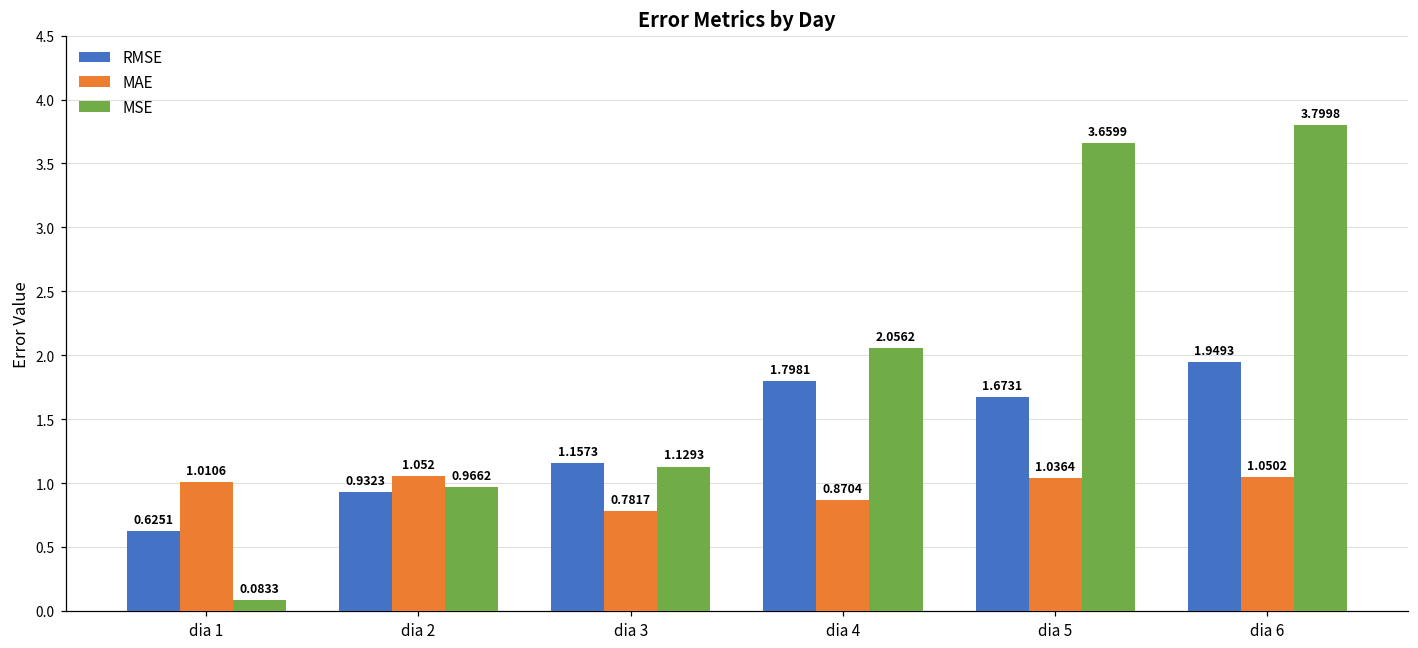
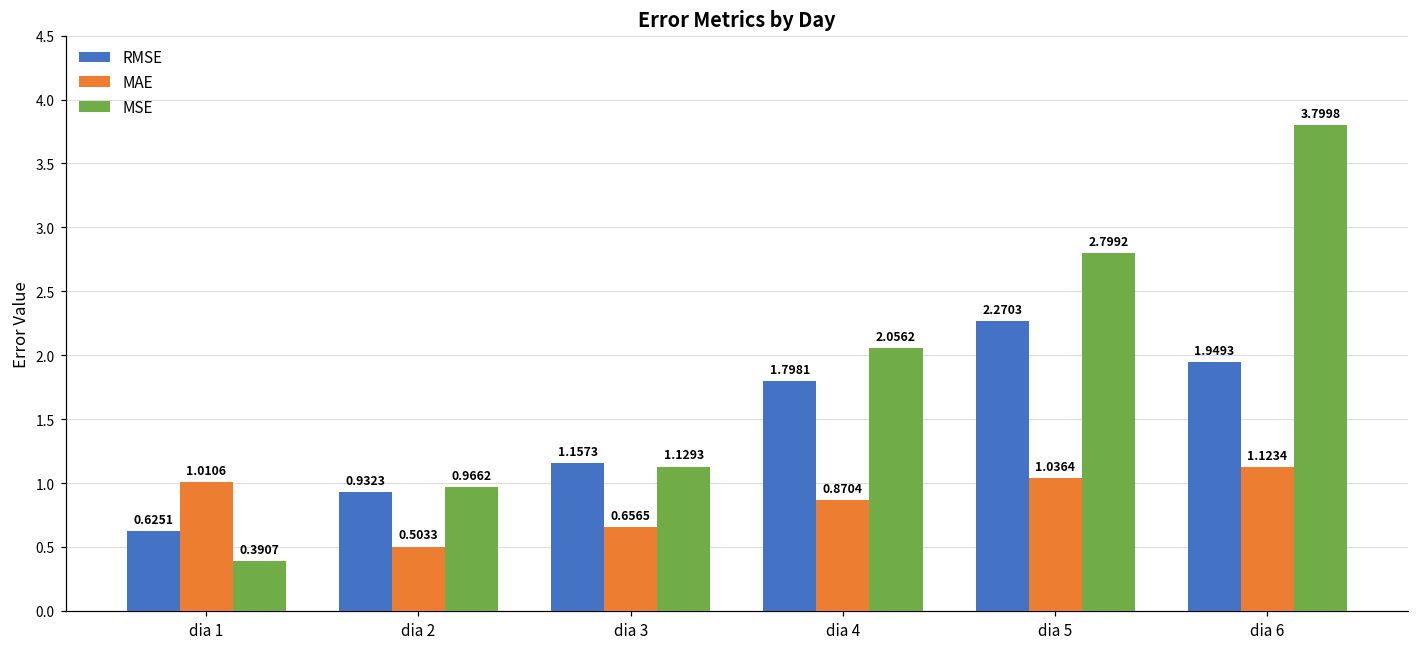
MSE, dia 1: 0.0833 -> 0.3907
MAE, dia 2: 1.052 -> 0.5033
MAE, dia 3: 0.7817 -> 0.6565
RMSE, dia 5: 1.6731 -> 2.2703
MSE, dia 5: 3.6599 -> 2.7992
MAE, dia 6: 1.0502 -> 1.1234
